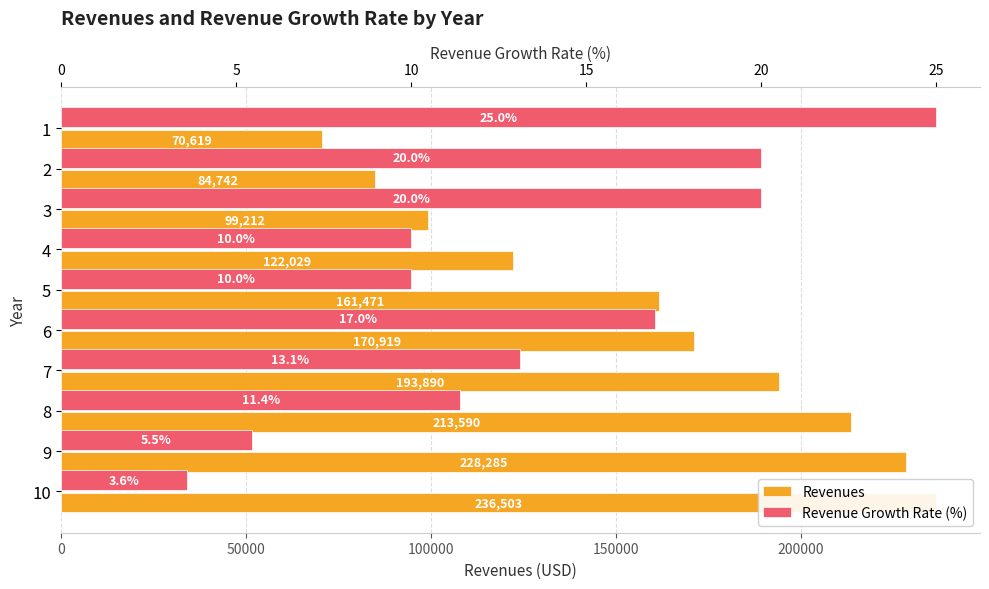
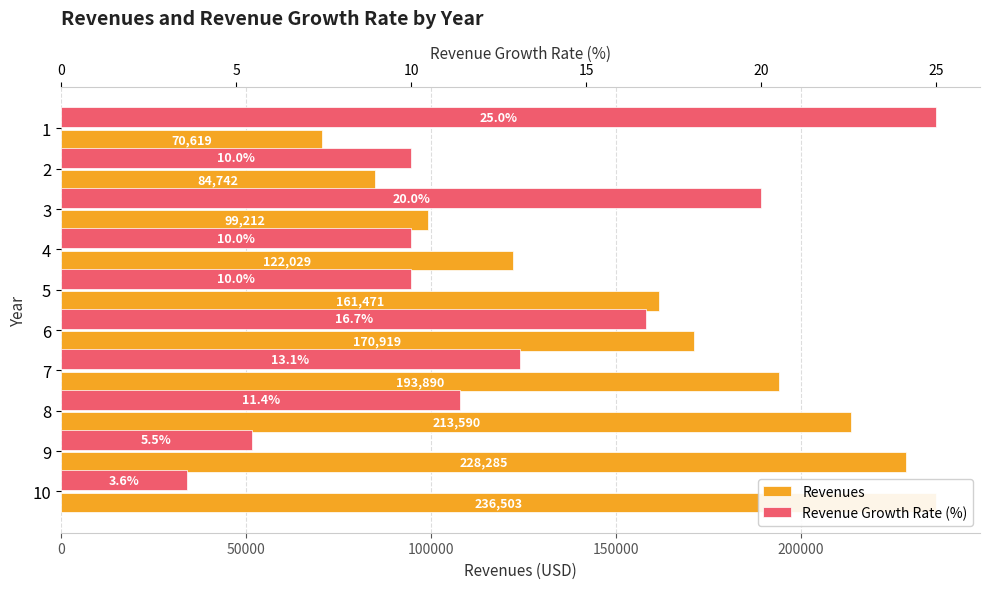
Revenue Growth Rate (%), 2: 20.0% -> 10.0%
Revenue Growth Rate (%), 6: 17.0% -> 16.7%
